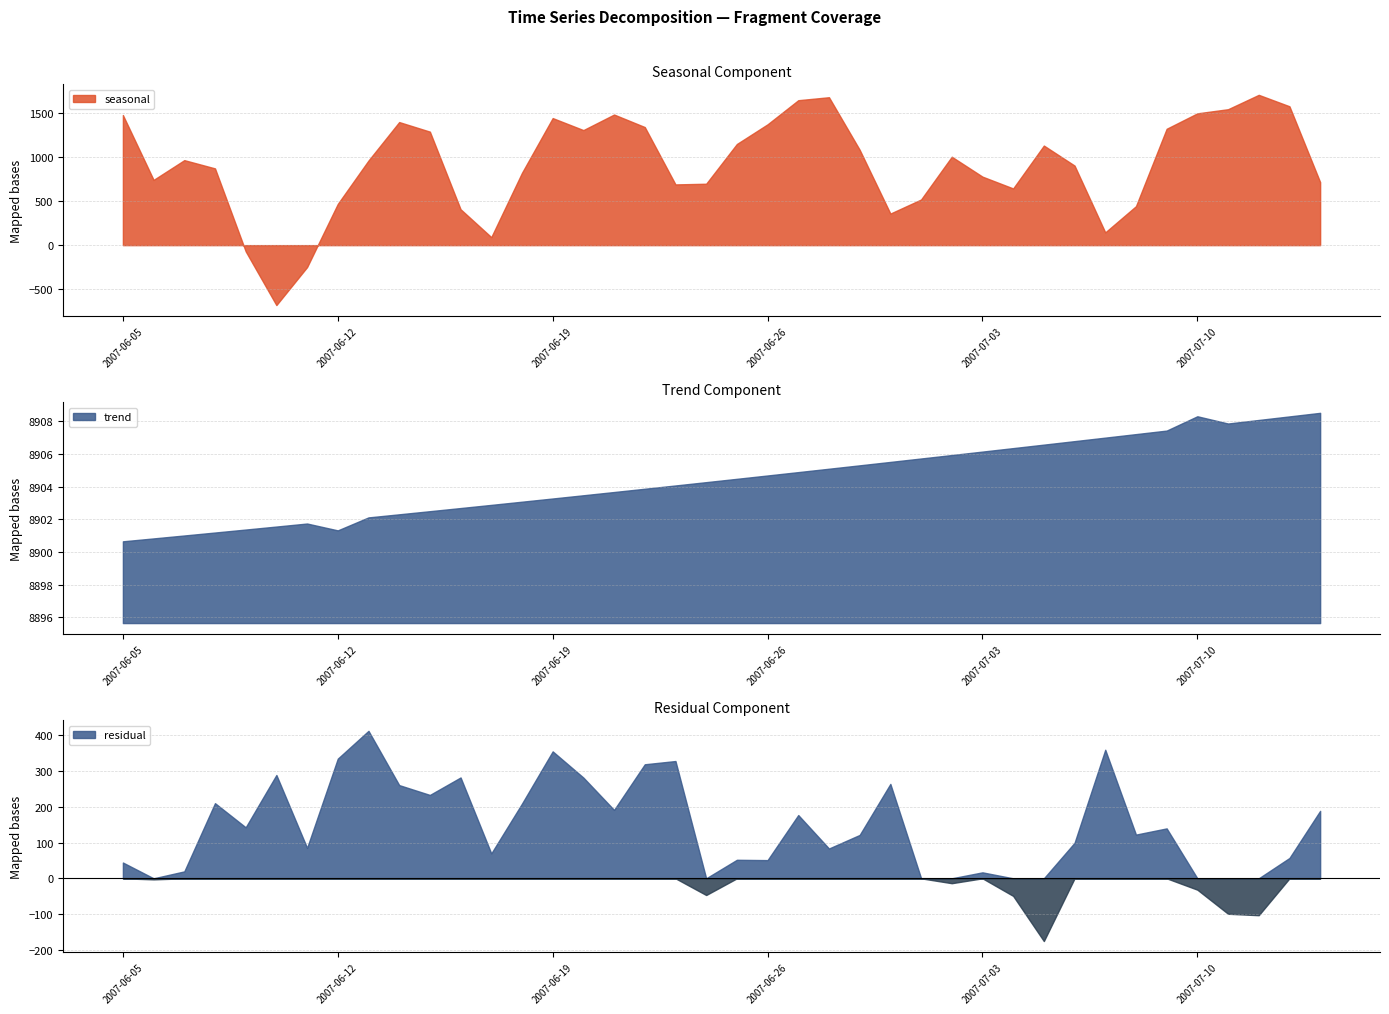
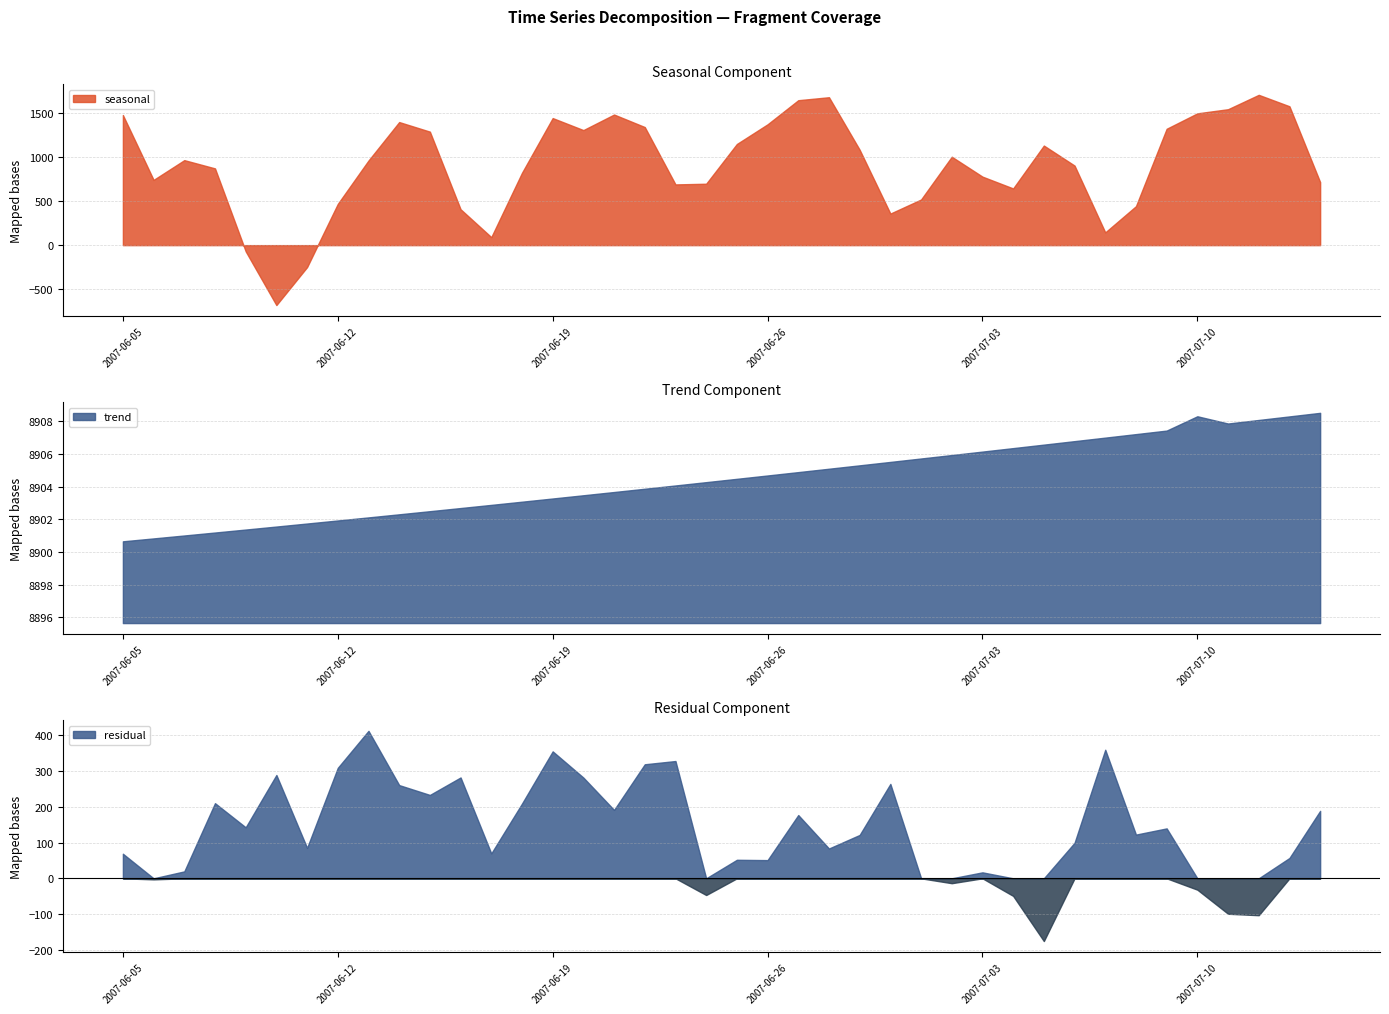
Trend Component, 2007-06-12: 8901.3 -> 8901.9
Residual Component, residual, 2007-06-05: 40 -> 70
Residual Component, residual, 2007-06-12: 330 -> 310
